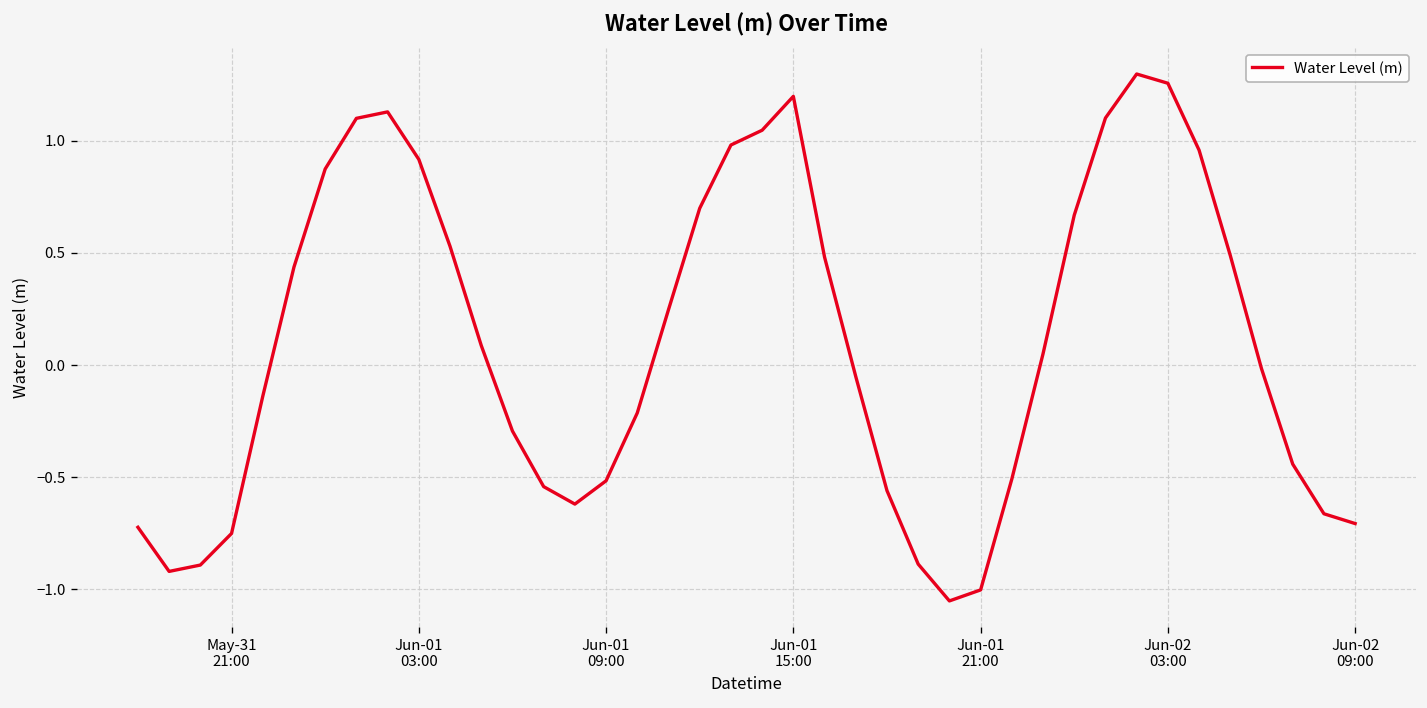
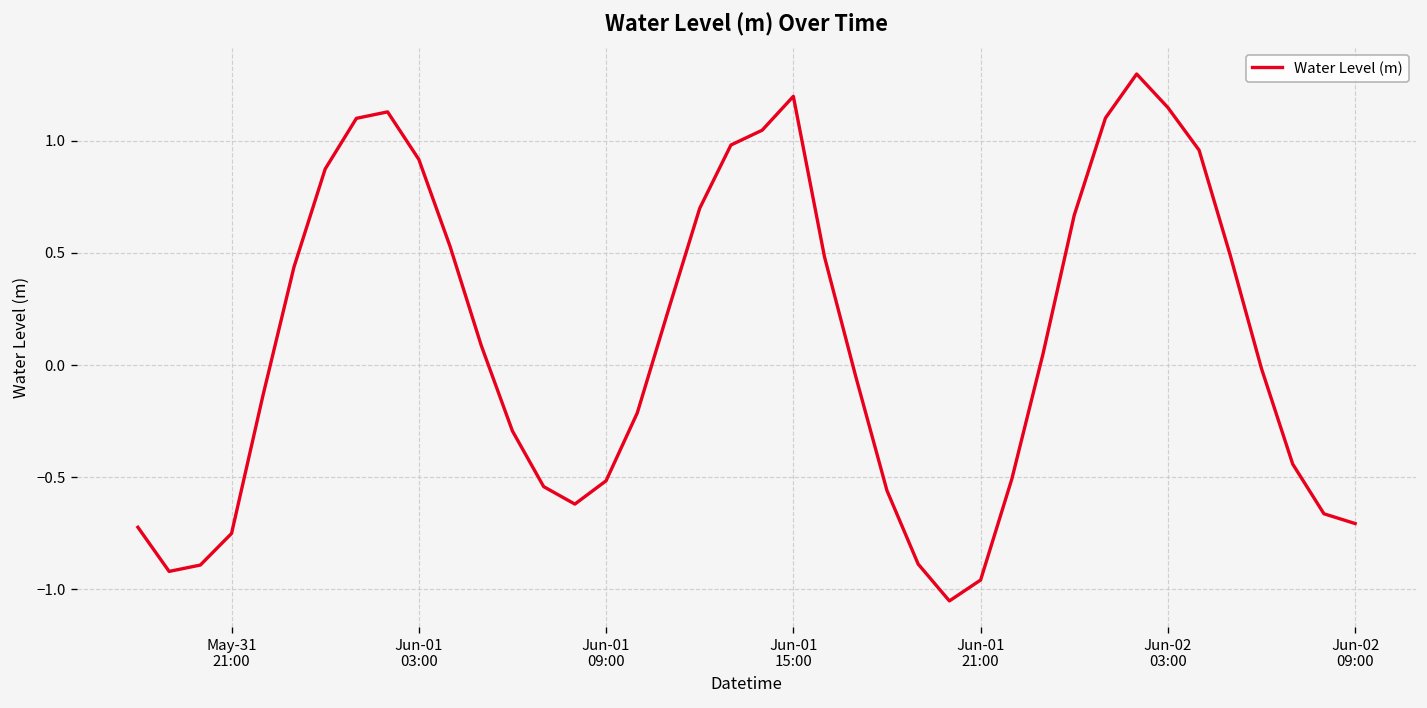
Jun-01 21:00: -1.00 -> -0.96
Jun-02 03:00: 1.26 -> 1.15
